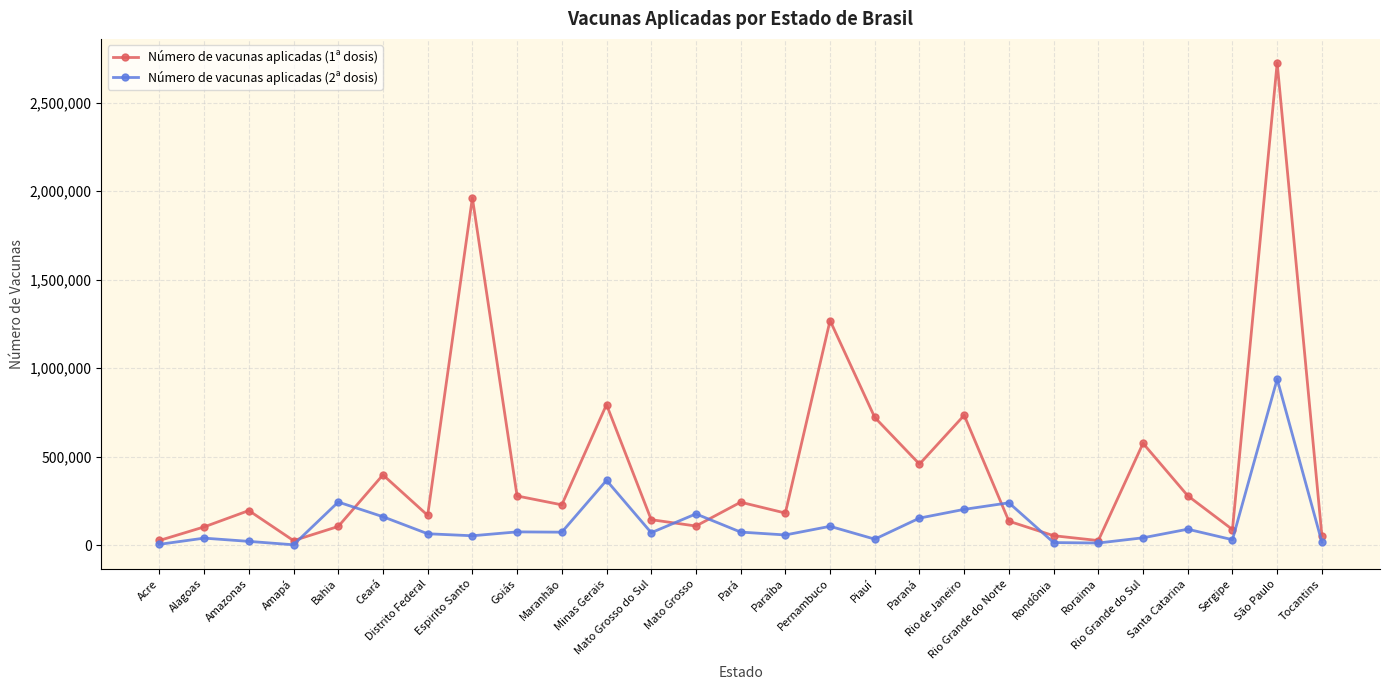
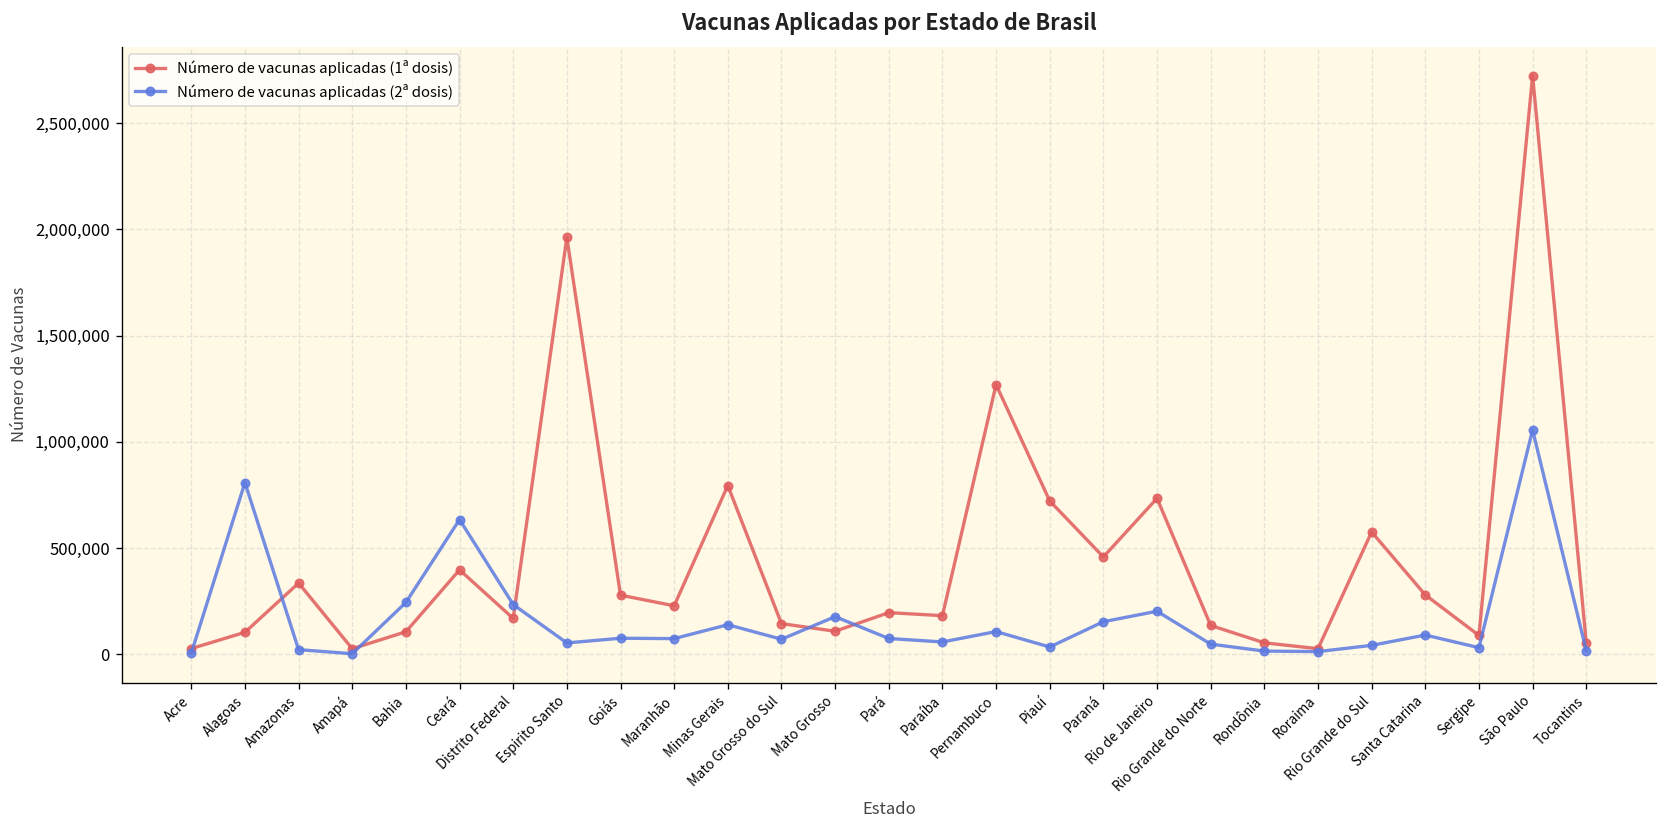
Número de vacunas aplicadas (2ª dosis), Alagoas: 40,000 -> 810,000
Número de vacunas aplicadas (1ª dosis), Amazonas: 200,000 -> 340,000
Número de vacunas aplicadas (2ª dosis), Ceará: 160,000 -> 630,000
Número de vacunas aplicadas (2ª dosis), Distrito Federal: 70,000 -> 230,000
Número de vacunas aplicadas (2ª dosis), Minas Gerais: 370,000 -> 140,000
Número de vacunas aplicadas (1ª dosis), Pará: 240,000 -> 200,000
Número de vacunas aplicadas (2ª dosis), Rio Grande do Norte: 240,000 -> 50,000
Número de vacunas aplicadas (2ª dosis), São Paulo: 940,000 -> 1,060,000
